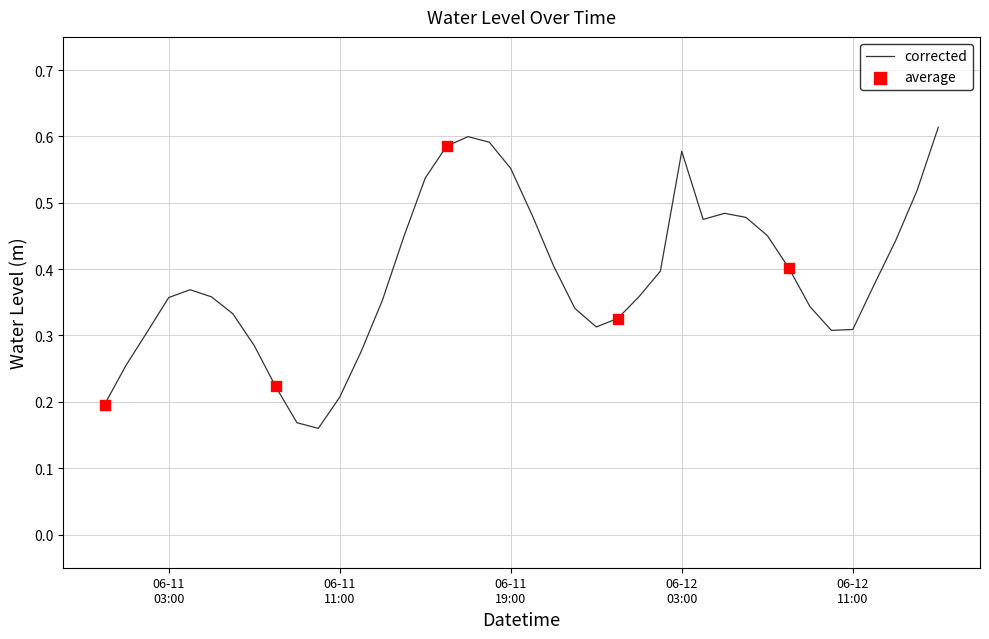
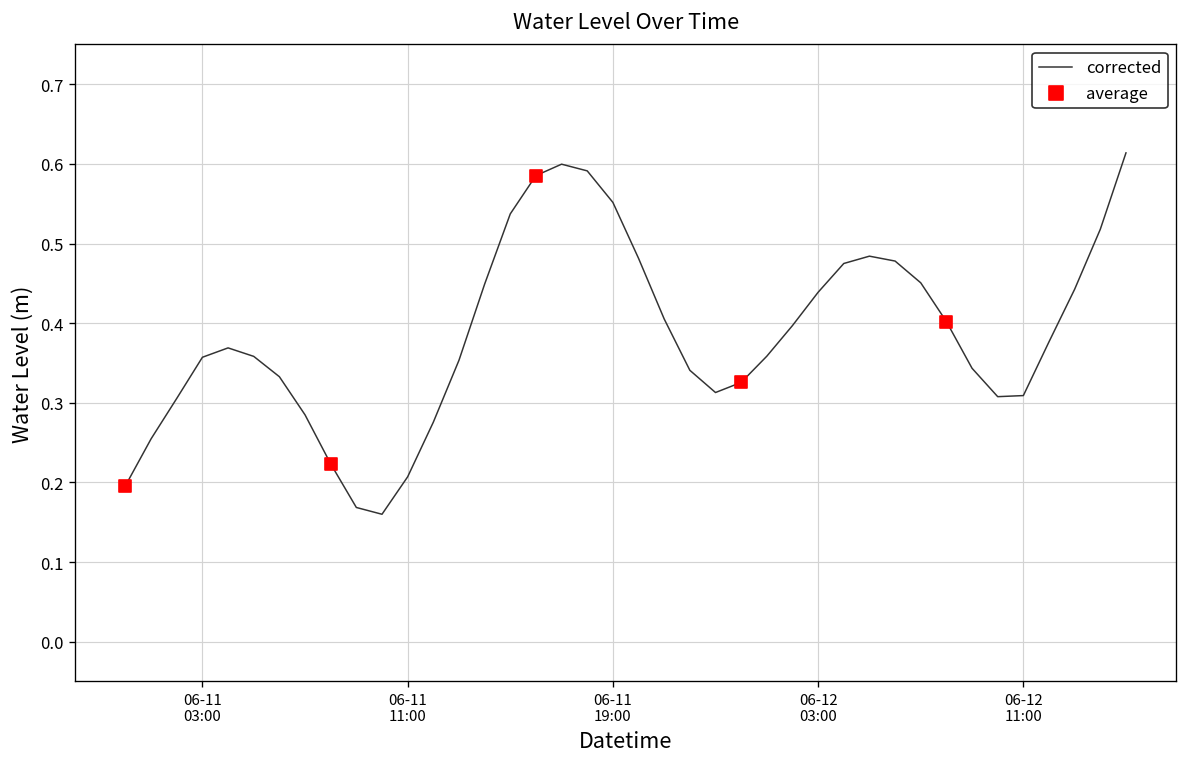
corrected, 06-12 03:00: 0.58 -> 0.44
